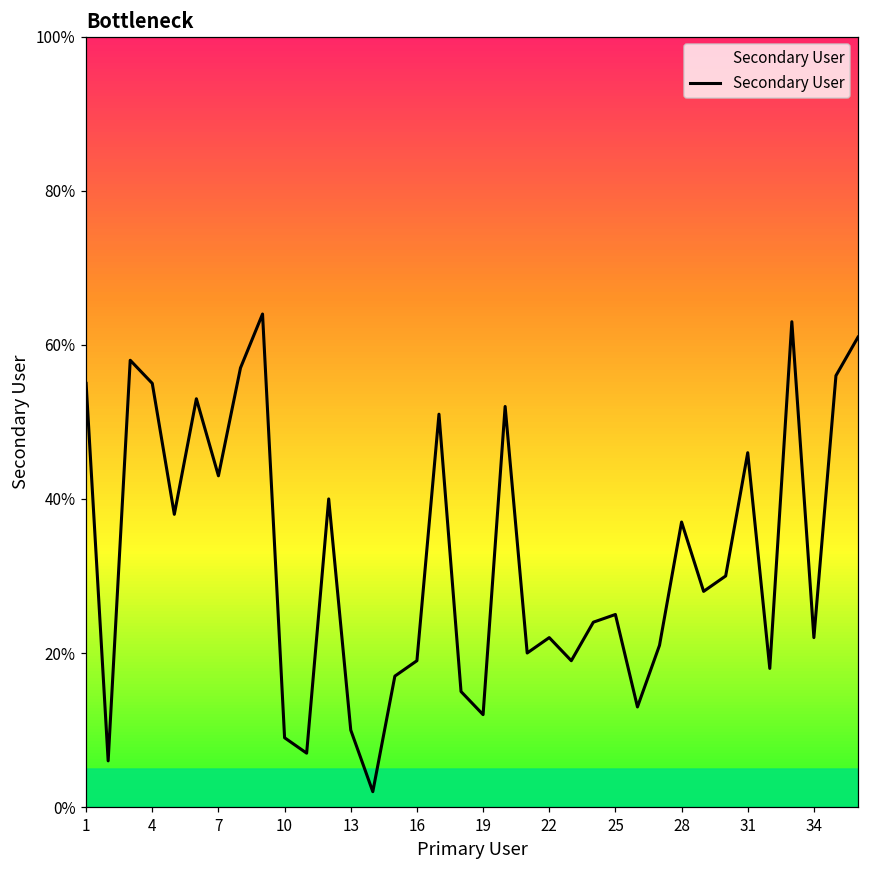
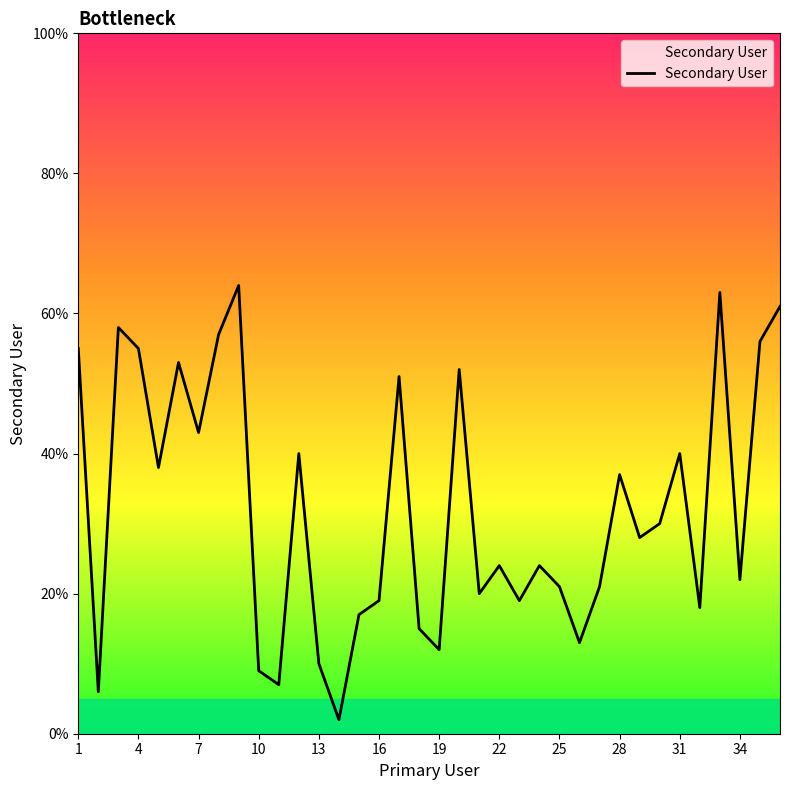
22: 22% -> 24%
25: 25% -> 21%
31: 46% -> 40%
